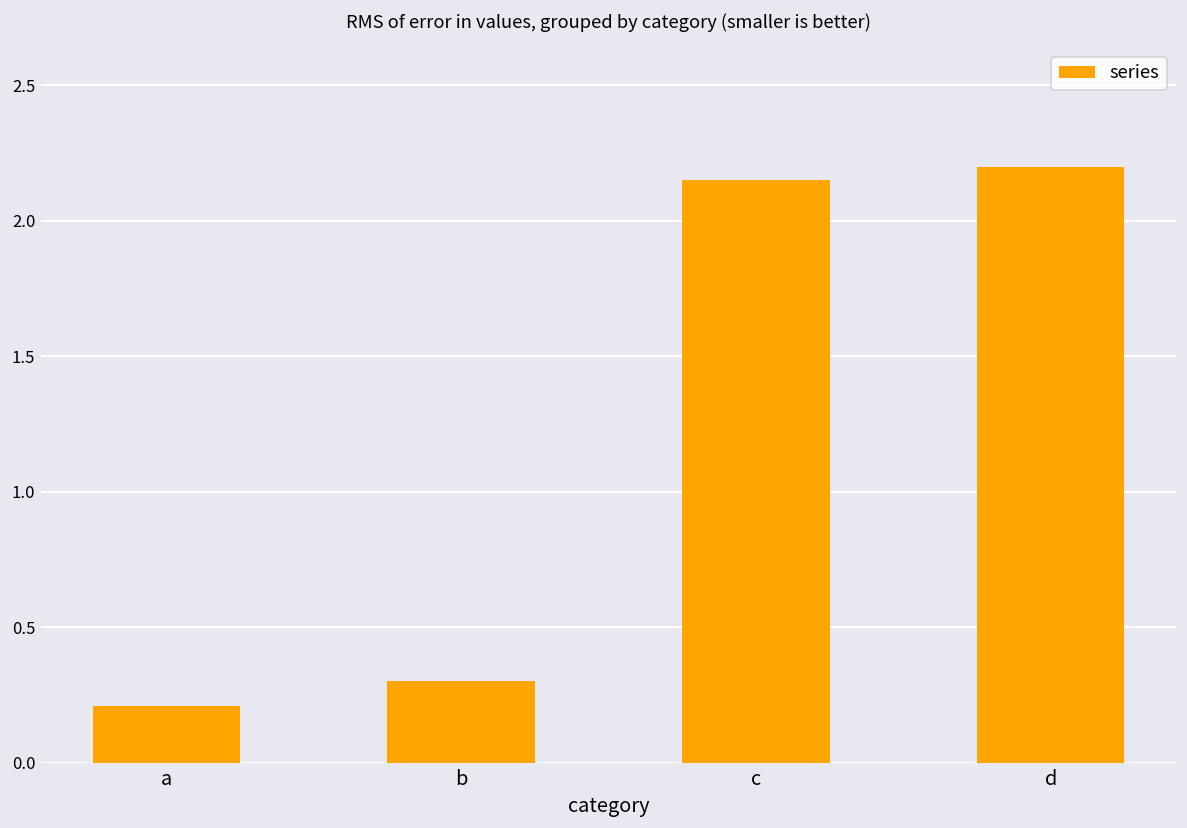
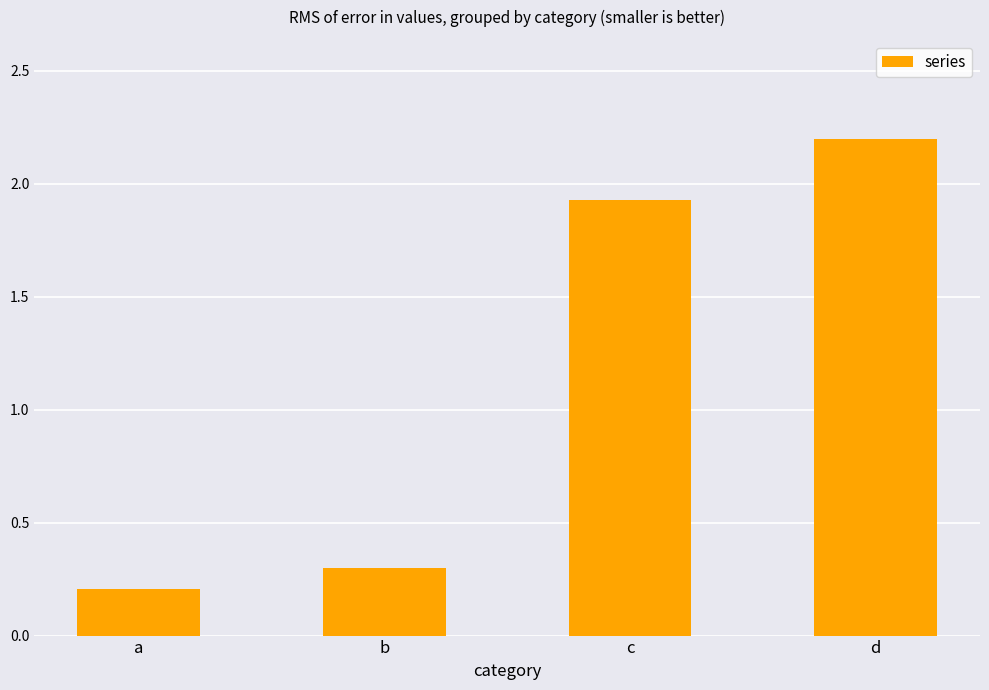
c: 2.15 -> 1.93
